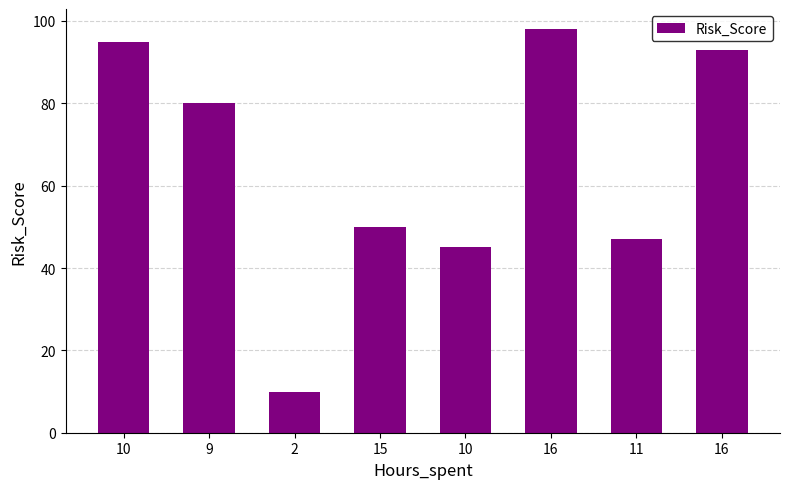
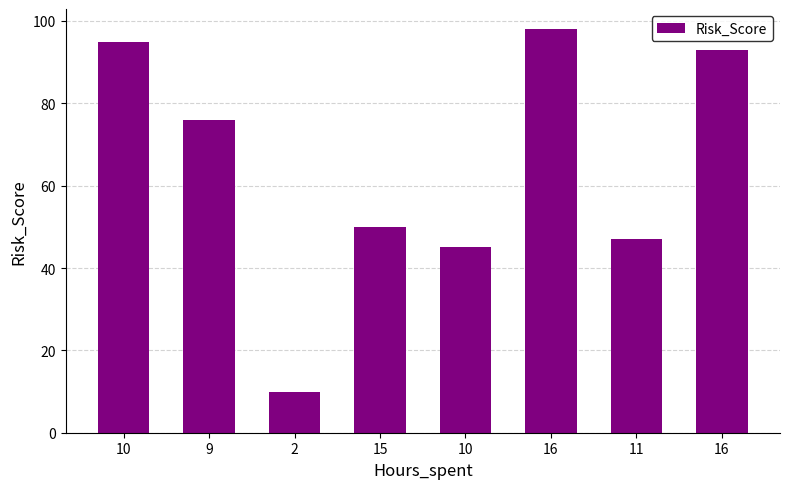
9: 80 -> 76
